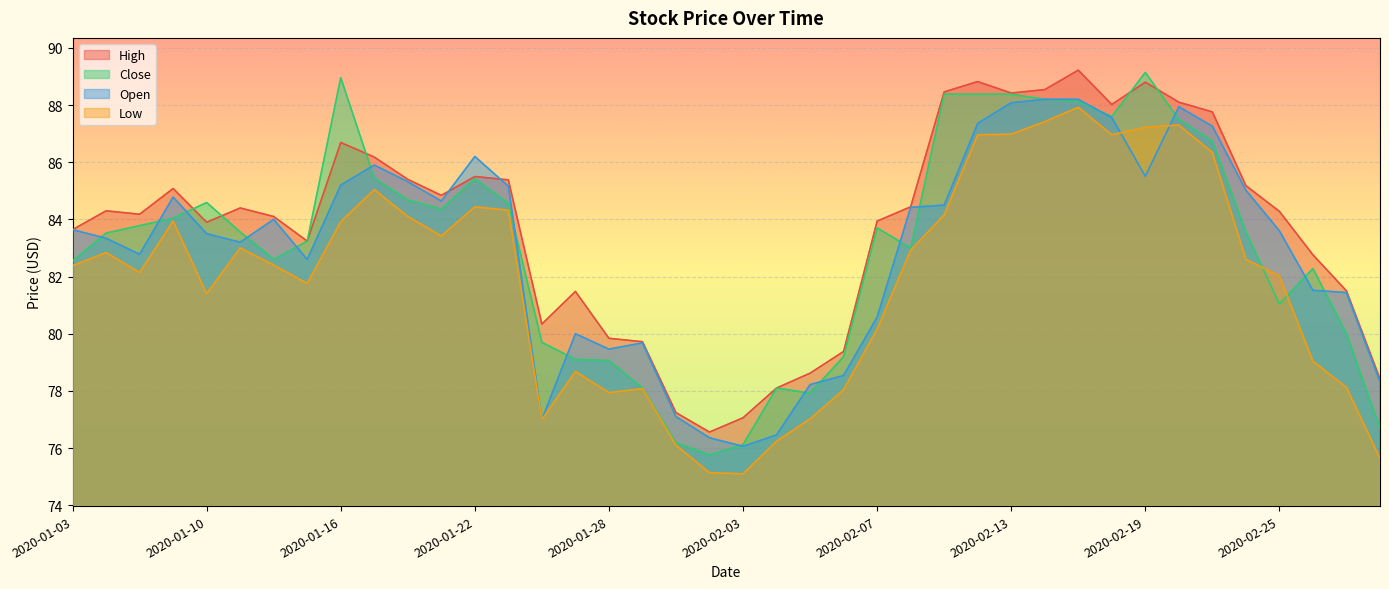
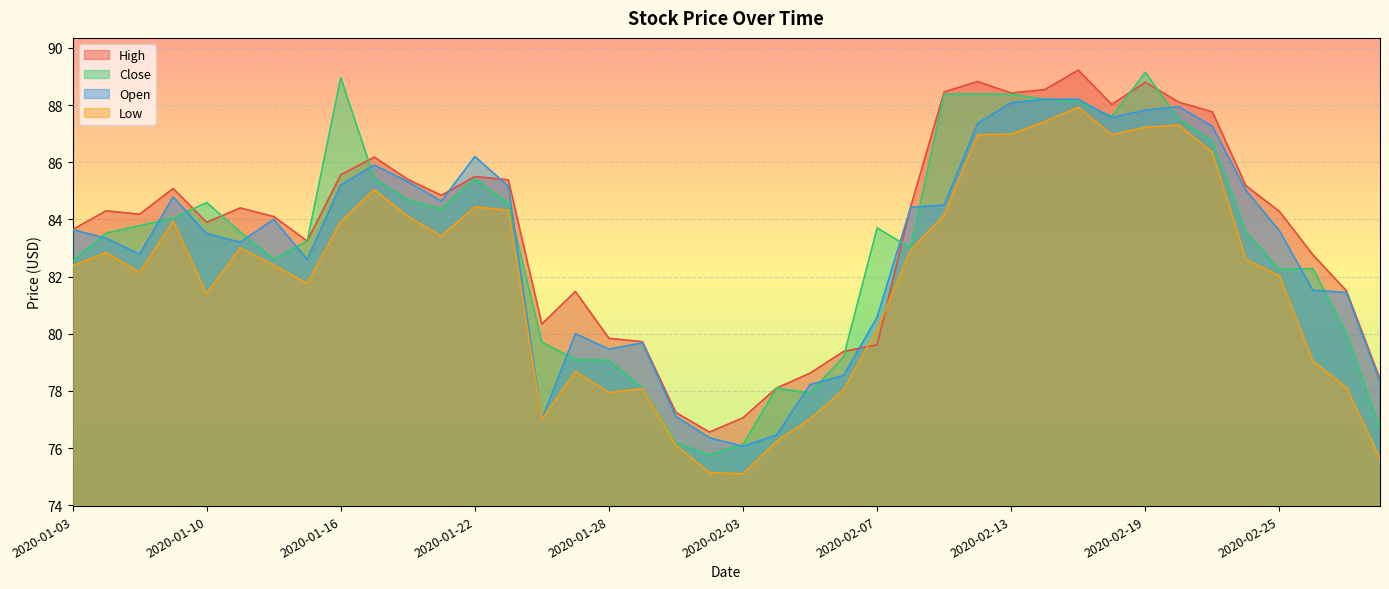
High, 2020-01-16: 86.7 -> 85.6
High, 2020-02-07: 83.9 -> 79.6
Open, 2020-02-19: 85.5 -> 87.8
Close, 2020-02-25: 81.0 -> 82.2
